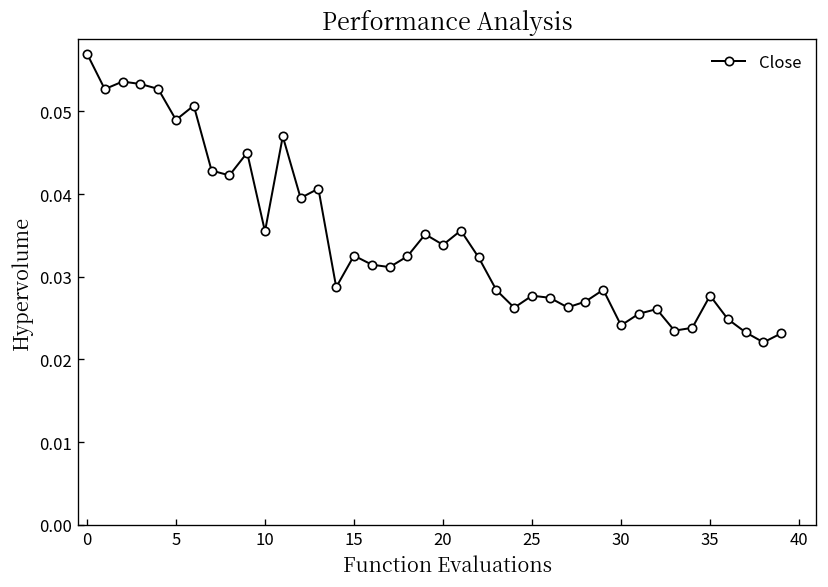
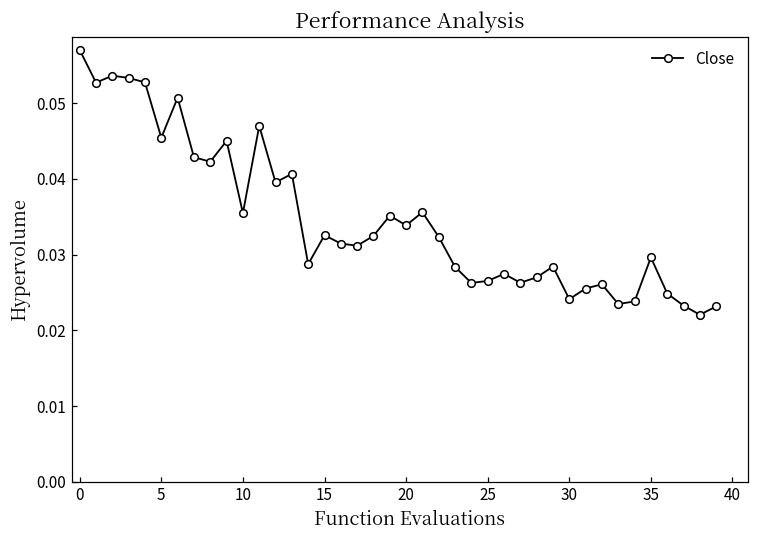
5: 0.049 -> 0.045
25: 0.028 -> 0.027
35: 0.028 -> 0.030
